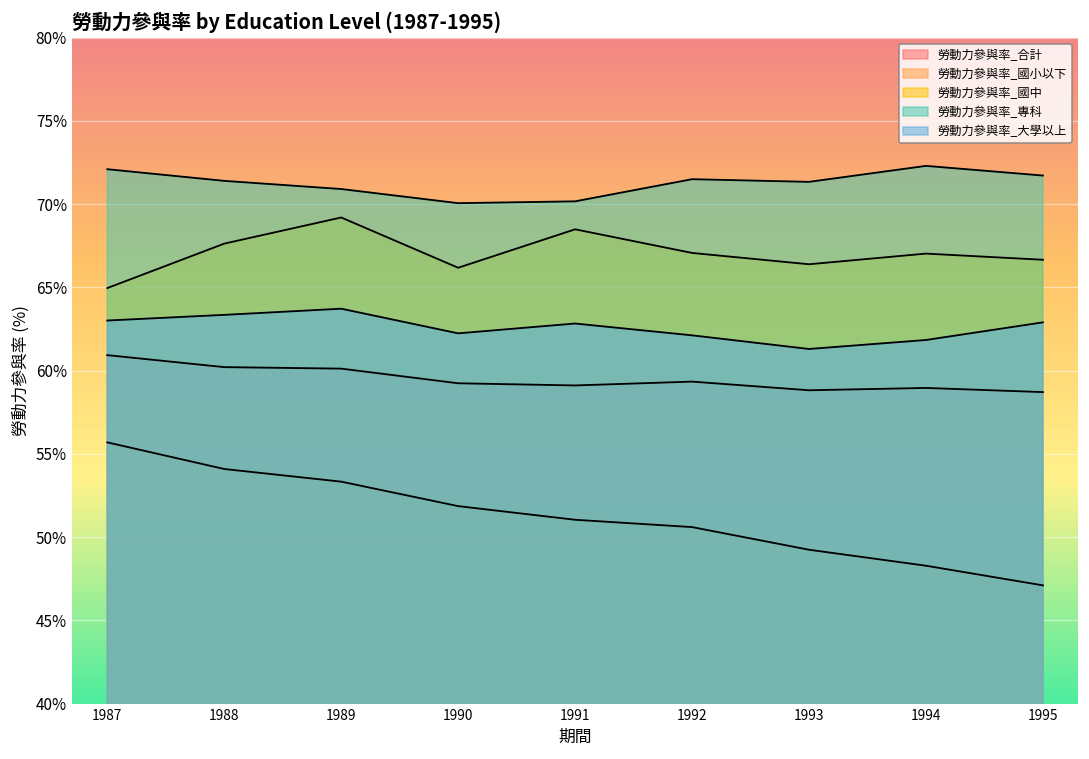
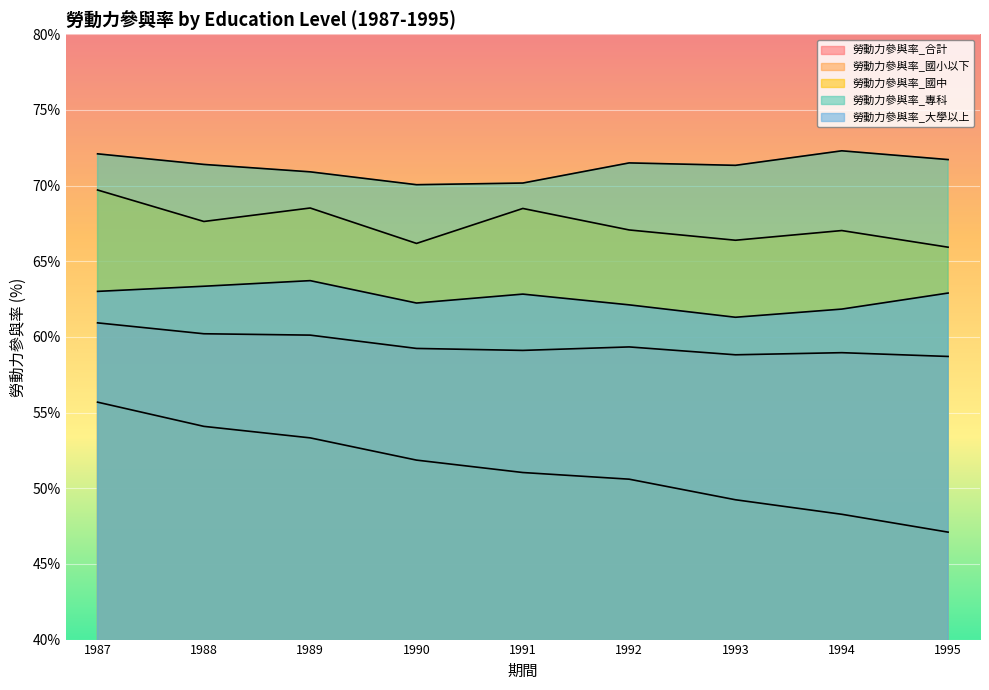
勞動力參與率_國中, 1987: 65.0% -> 69.7%
勞動力參與率_國中, 1989: 69.2% -> 68.5%
勞動力參與率_國中, 1995: 66.7% -> 65.9%
